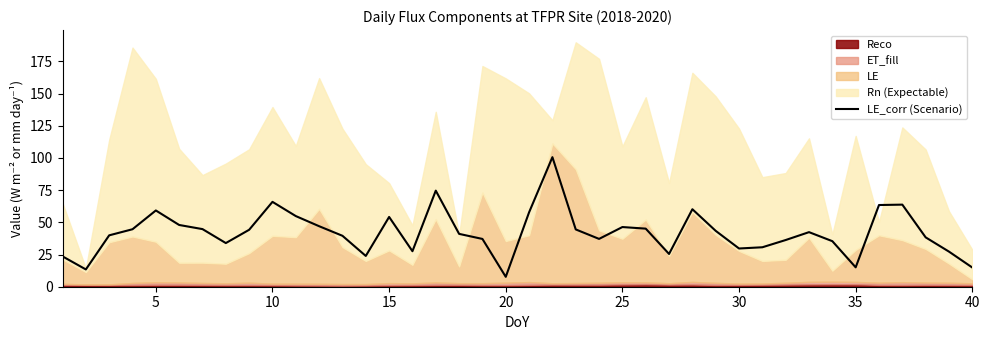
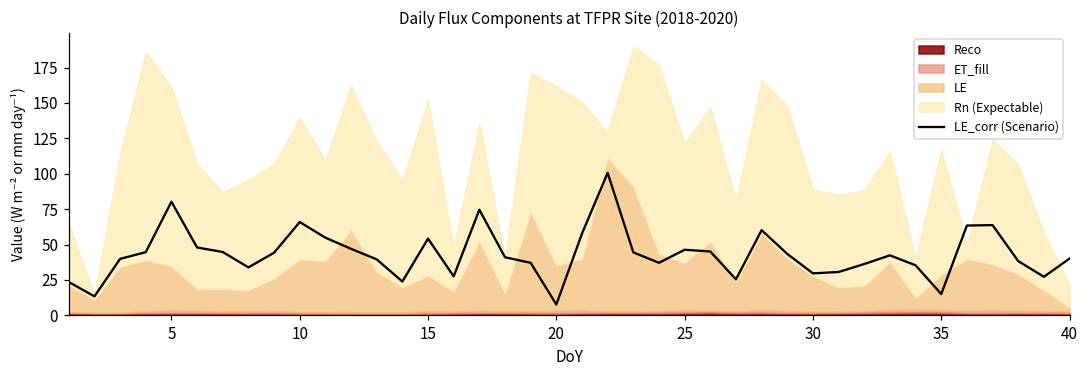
LE_corr (Scenario), 5: 59 -> 80
Rn (Expectable), 15: 52 -> 124
Rn (Expectable), 25: 72 -> 84
Rn (Expectable), 30: 95 -> 61
LE_corr (Scenario), 40: 15 -> 40
Rn (Expectable), 40: 23 -> 16
